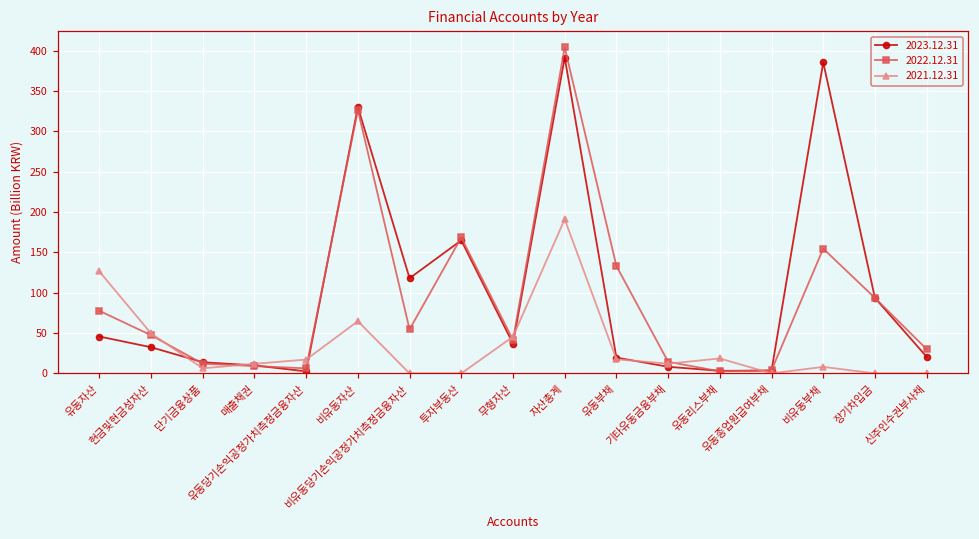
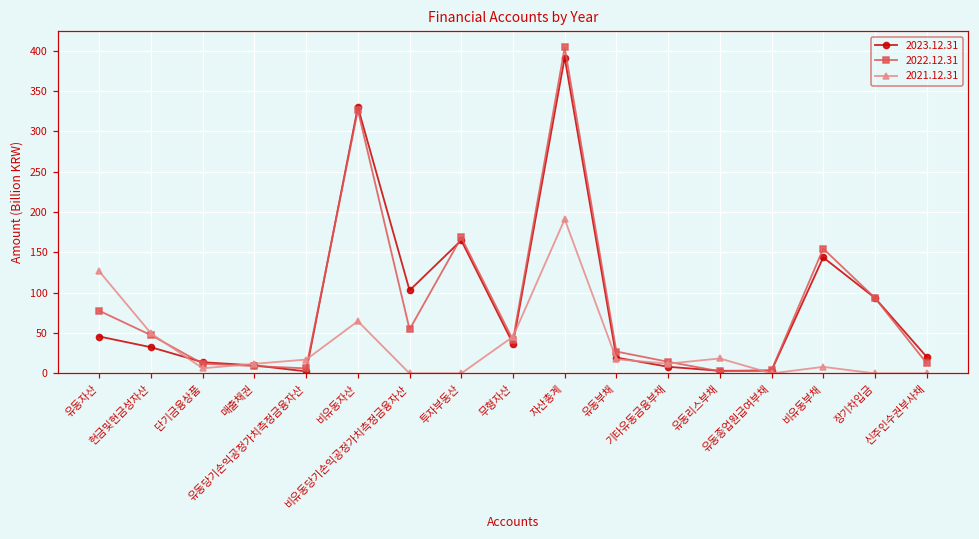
2023.12.31, 비유동당기손익공정가치측정금융자산: 120 -> 100
2022.12.31, 유동부채: 130 -> 30
2023.12.31, 비유동부채: 390 -> 140
2022.12.31, 신주인수권부사채: 30 -> 10
